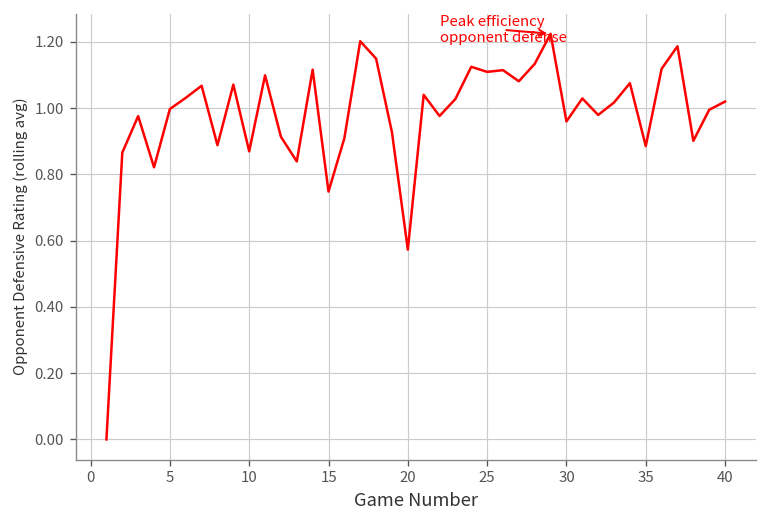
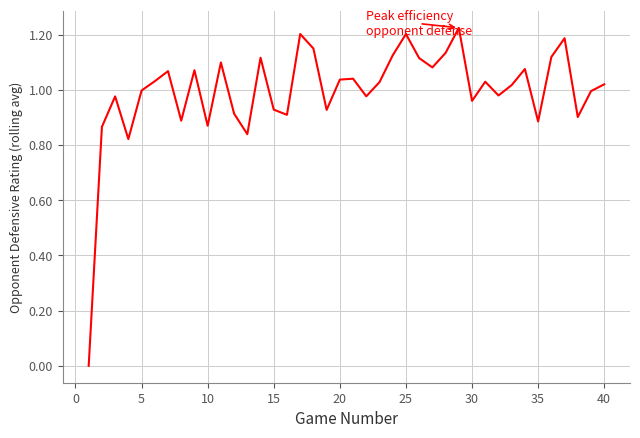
15: 0.75 -> 0.93
20: 0.57 -> 1.04
25: 1.11 -> 1.20
